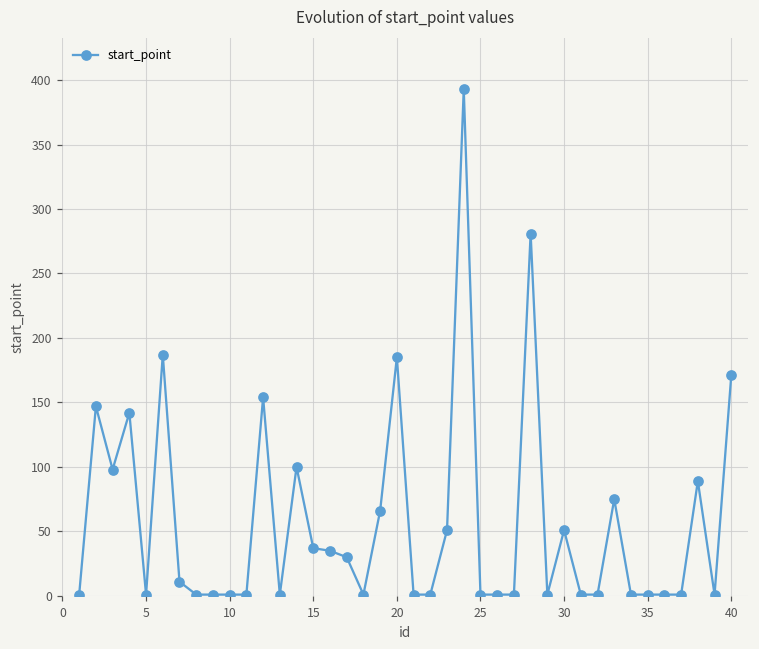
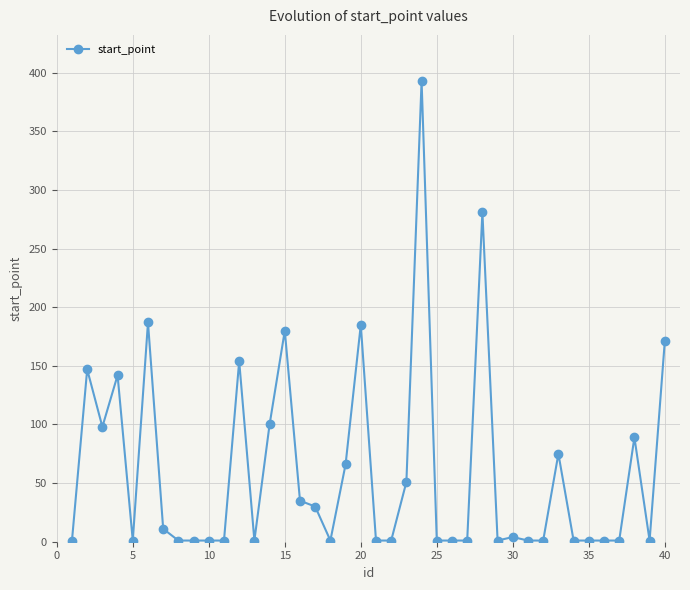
15: 37 -> 180
30: 51 -> 4
